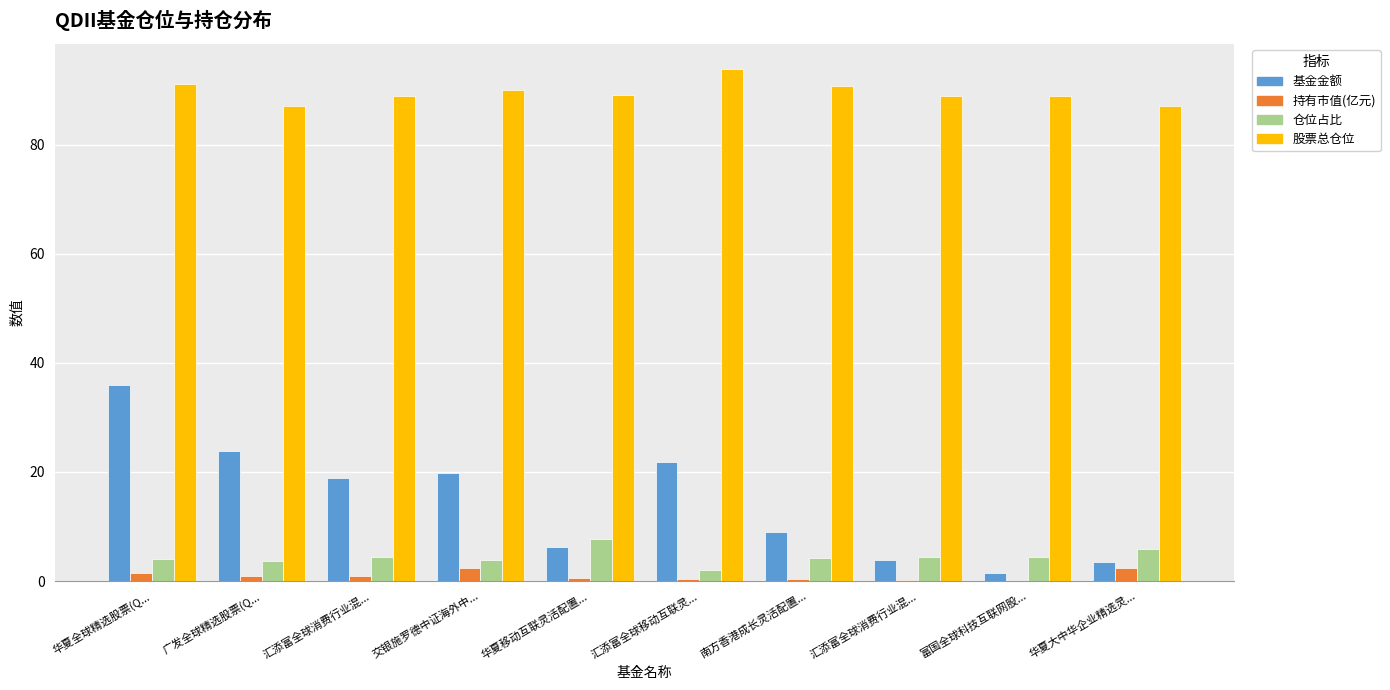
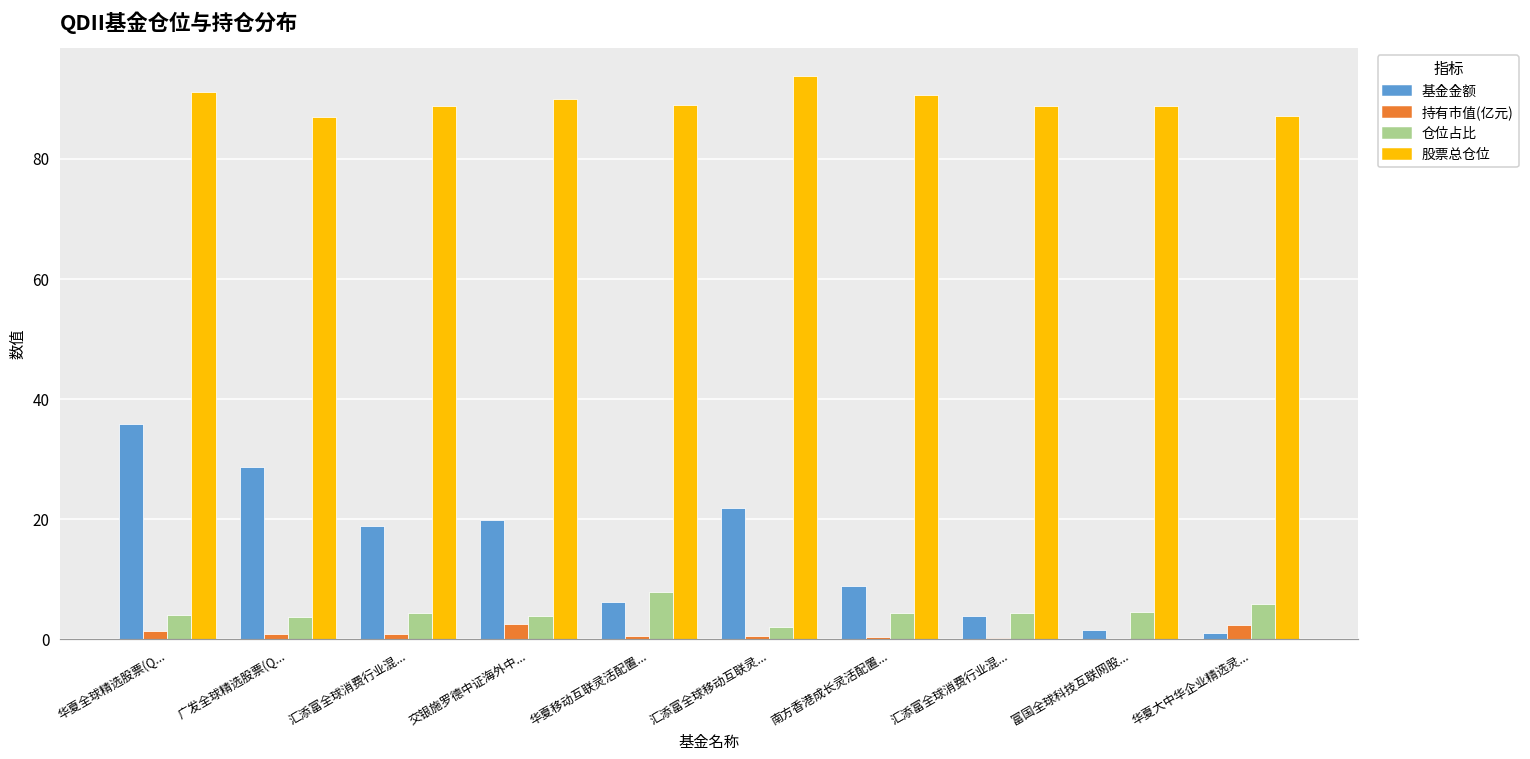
基金金额, 广发全球精选股票(Q...: 24 -> 29
基金金额, 华夏大中华企业精选灵...: 3 -> 1
